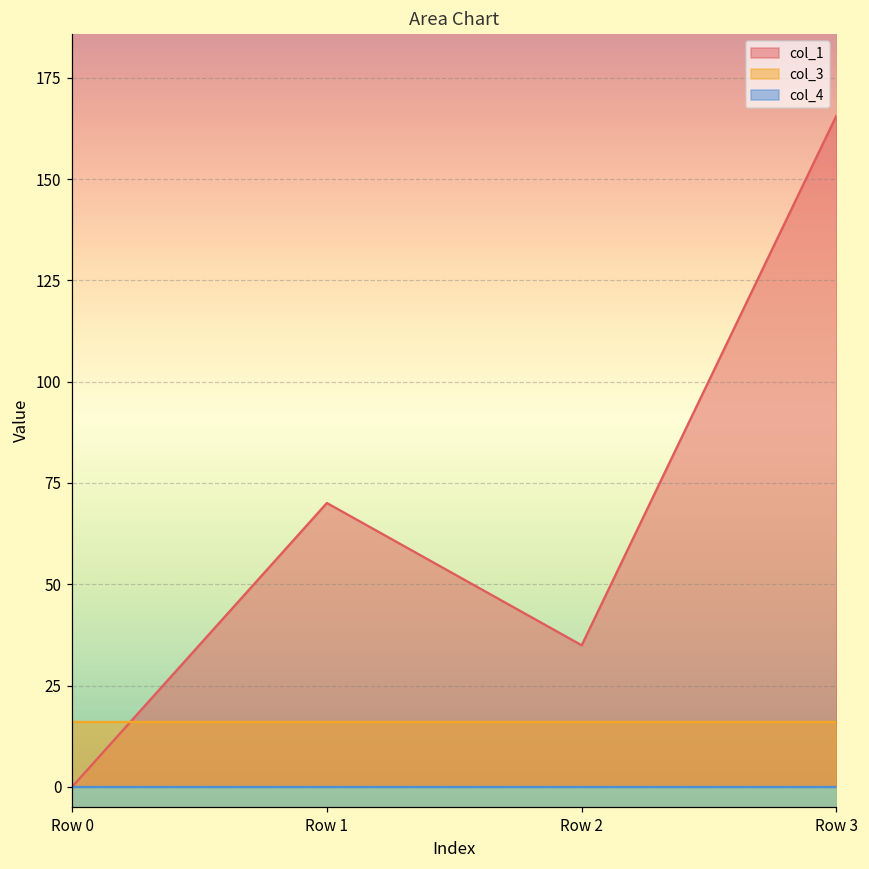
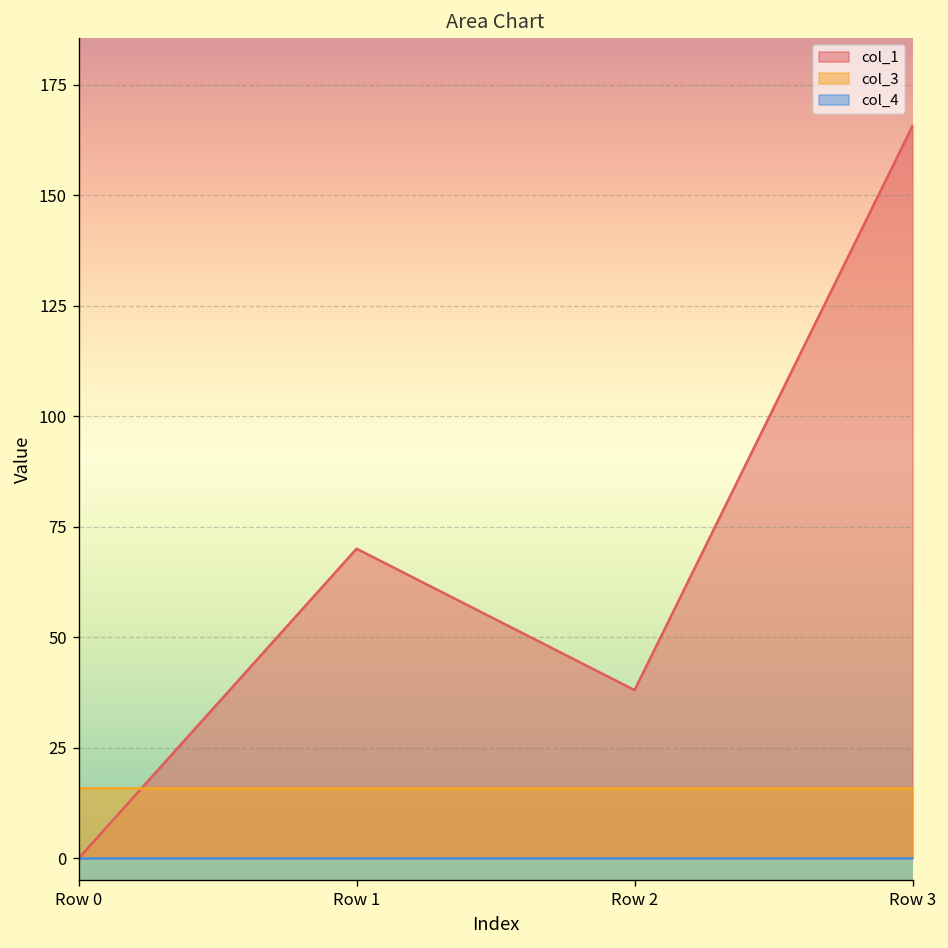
col_1, Row 2: 35 -> 38
